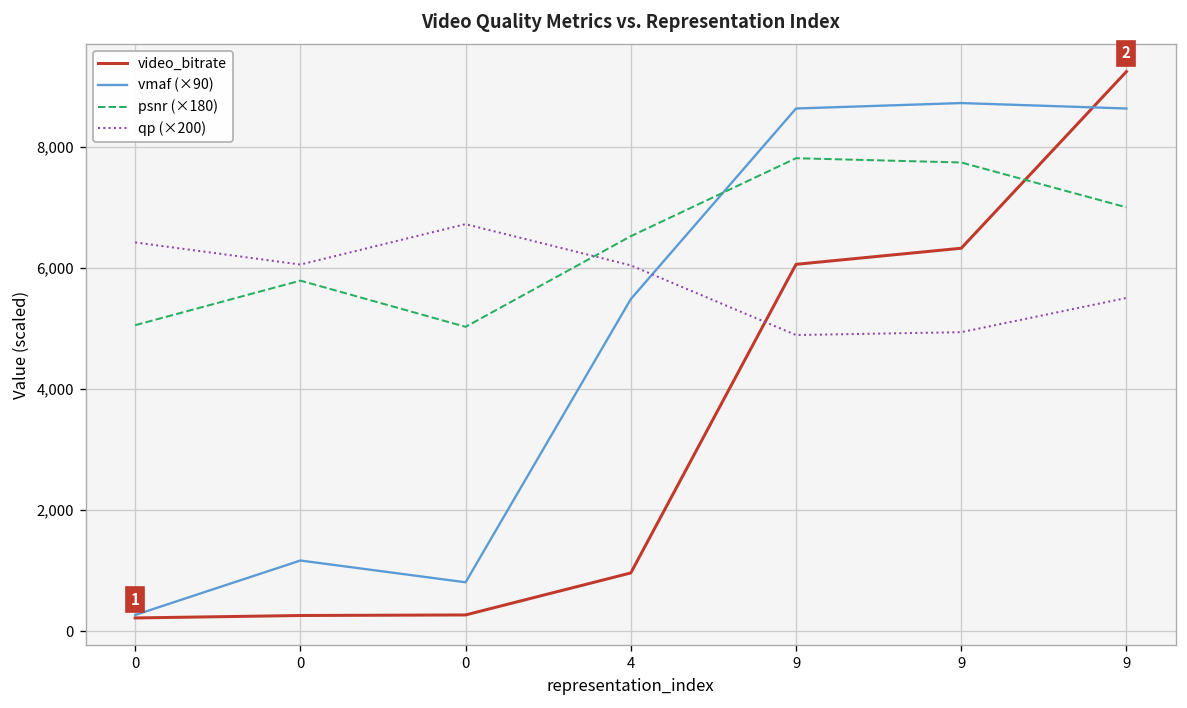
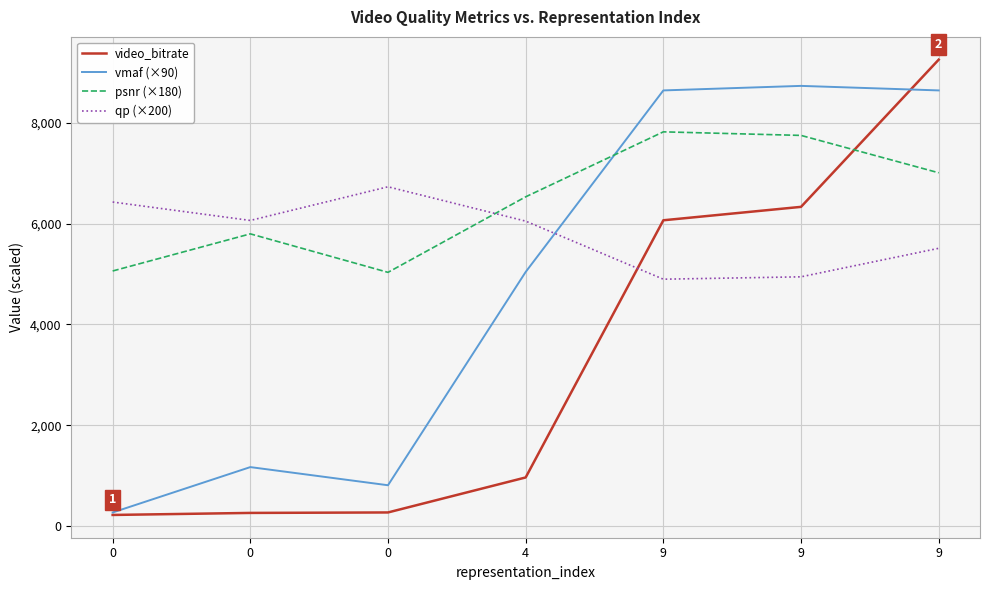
vmaf (×90), 4: 5,500 -> 5,000
